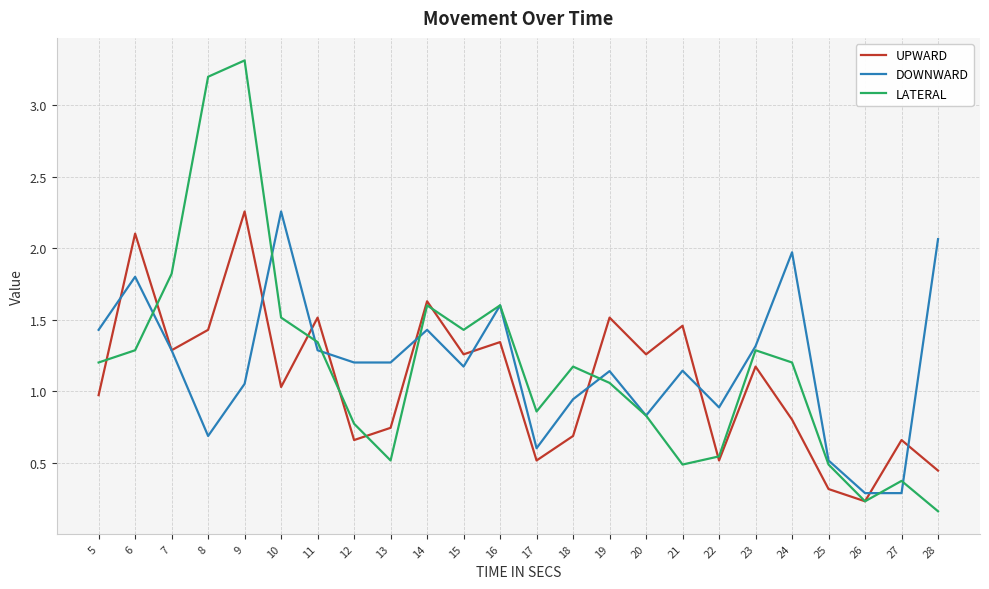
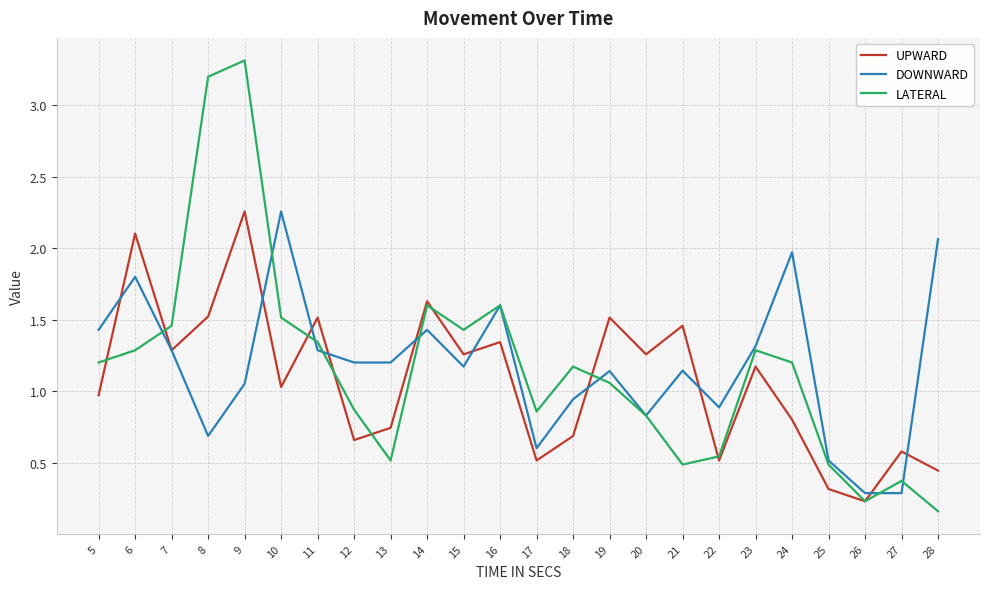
LATERAL, 7: 1.82 -> 1.46
UPWARD, 8: 1.43 -> 1.52
LATERAL, 12: 0.77 -> 0.87
UPWARD, 27: 0.66 -> 0.58
